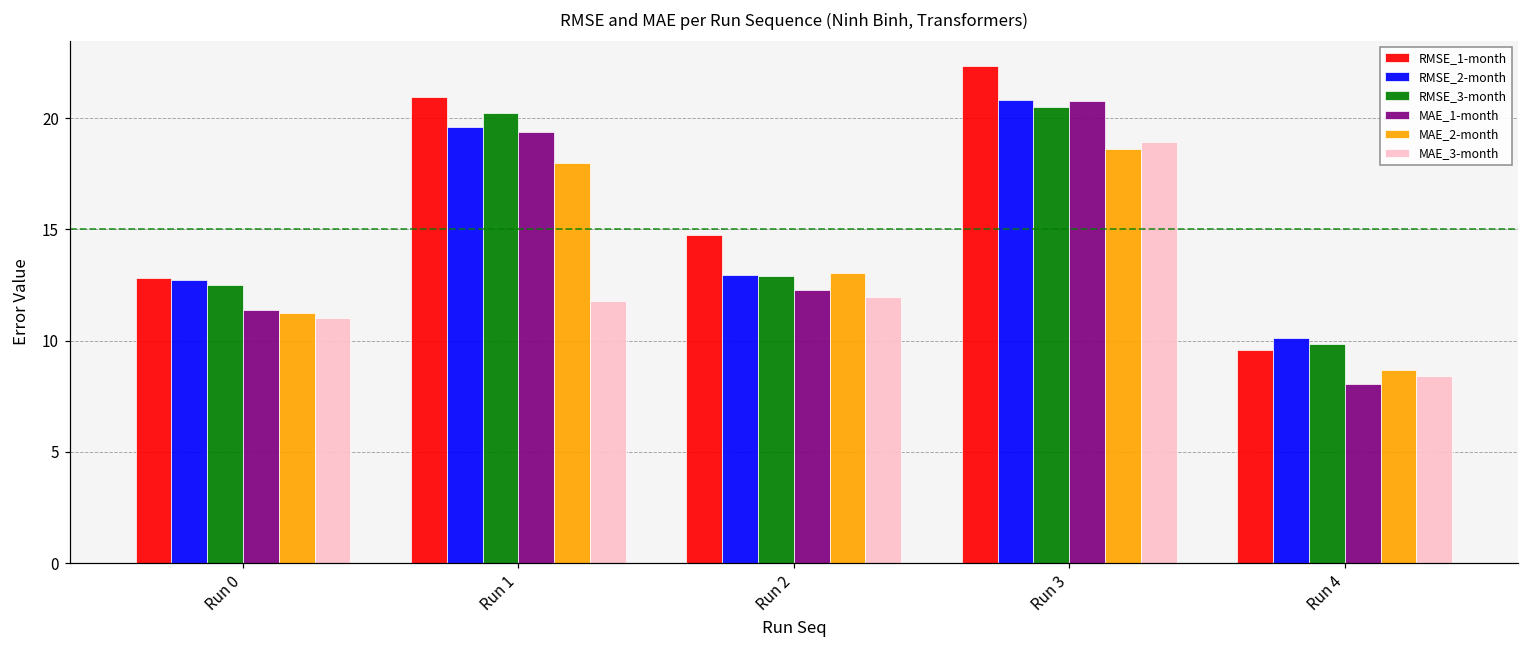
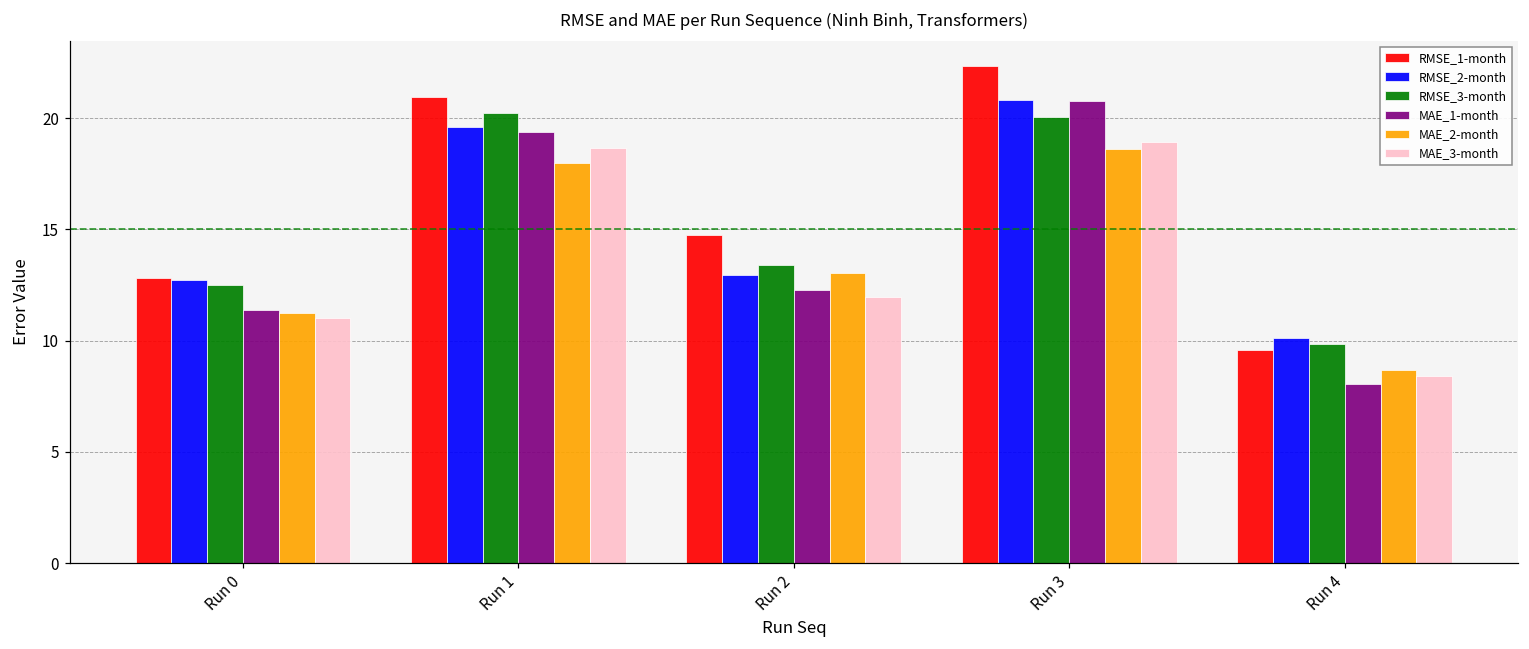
MAE_3-month, Run 1: 11.8 -> 18.6
RMSE_3-month, Run 2: 12.9 -> 13.4
RMSE_3-month, Run 3: 20.5 -> 20.1
